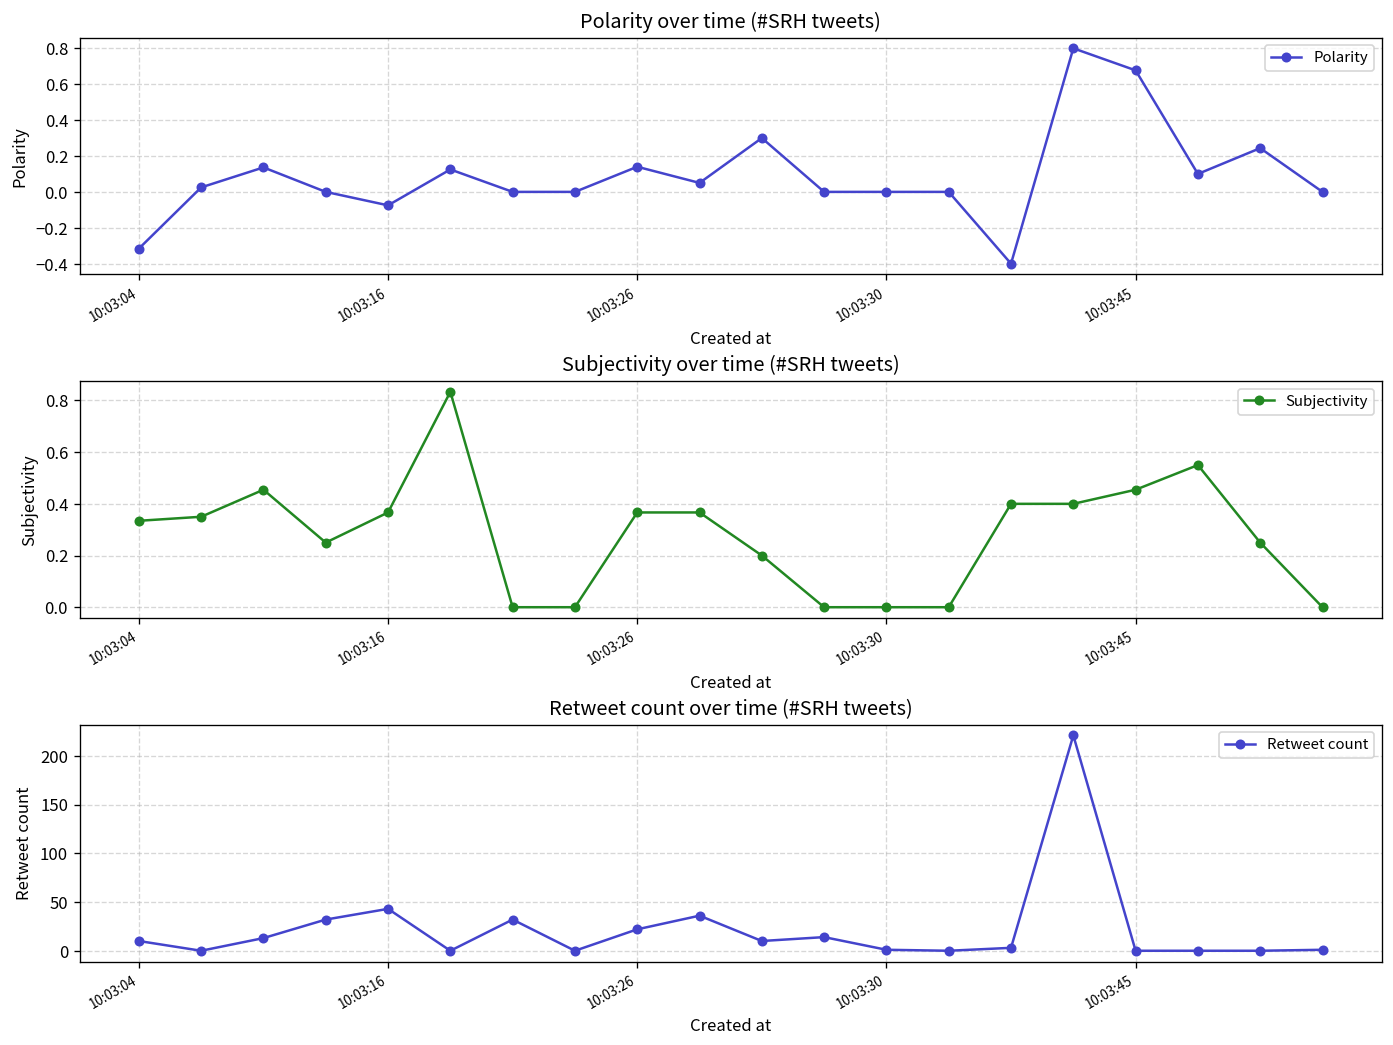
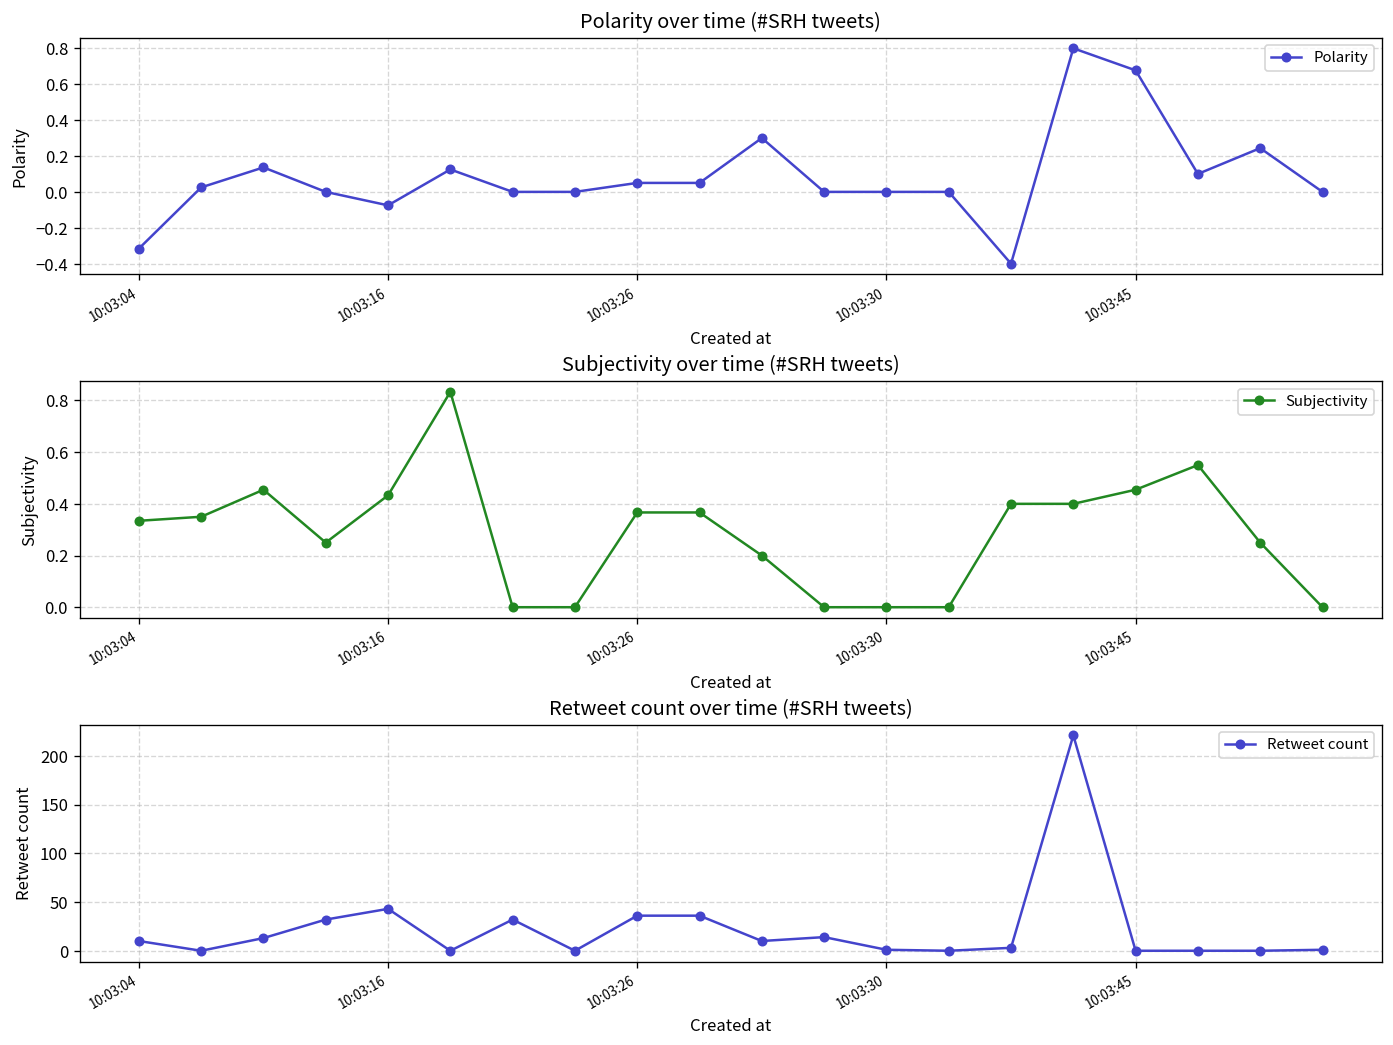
Polarity over time (#SRH tweets), 10:03:26: 0.14 -> 0.05
Subjectivity over time (#SRH tweets), 10:03:16: 0.37 -> 0.43
Retweet count over time (#SRH tweets), 10:03:26: 20 -> 40
